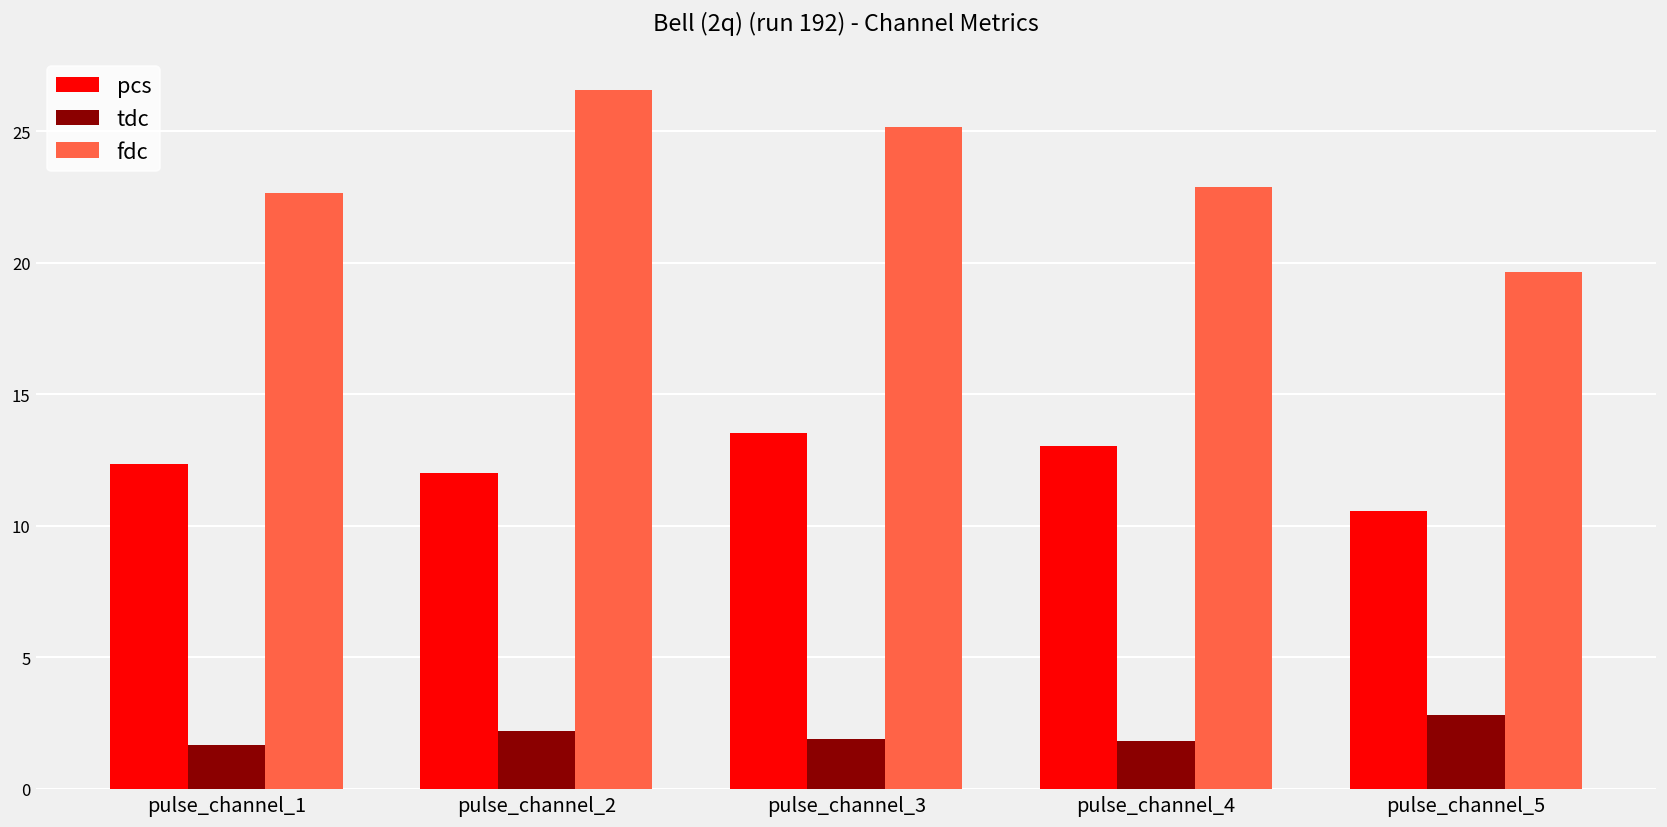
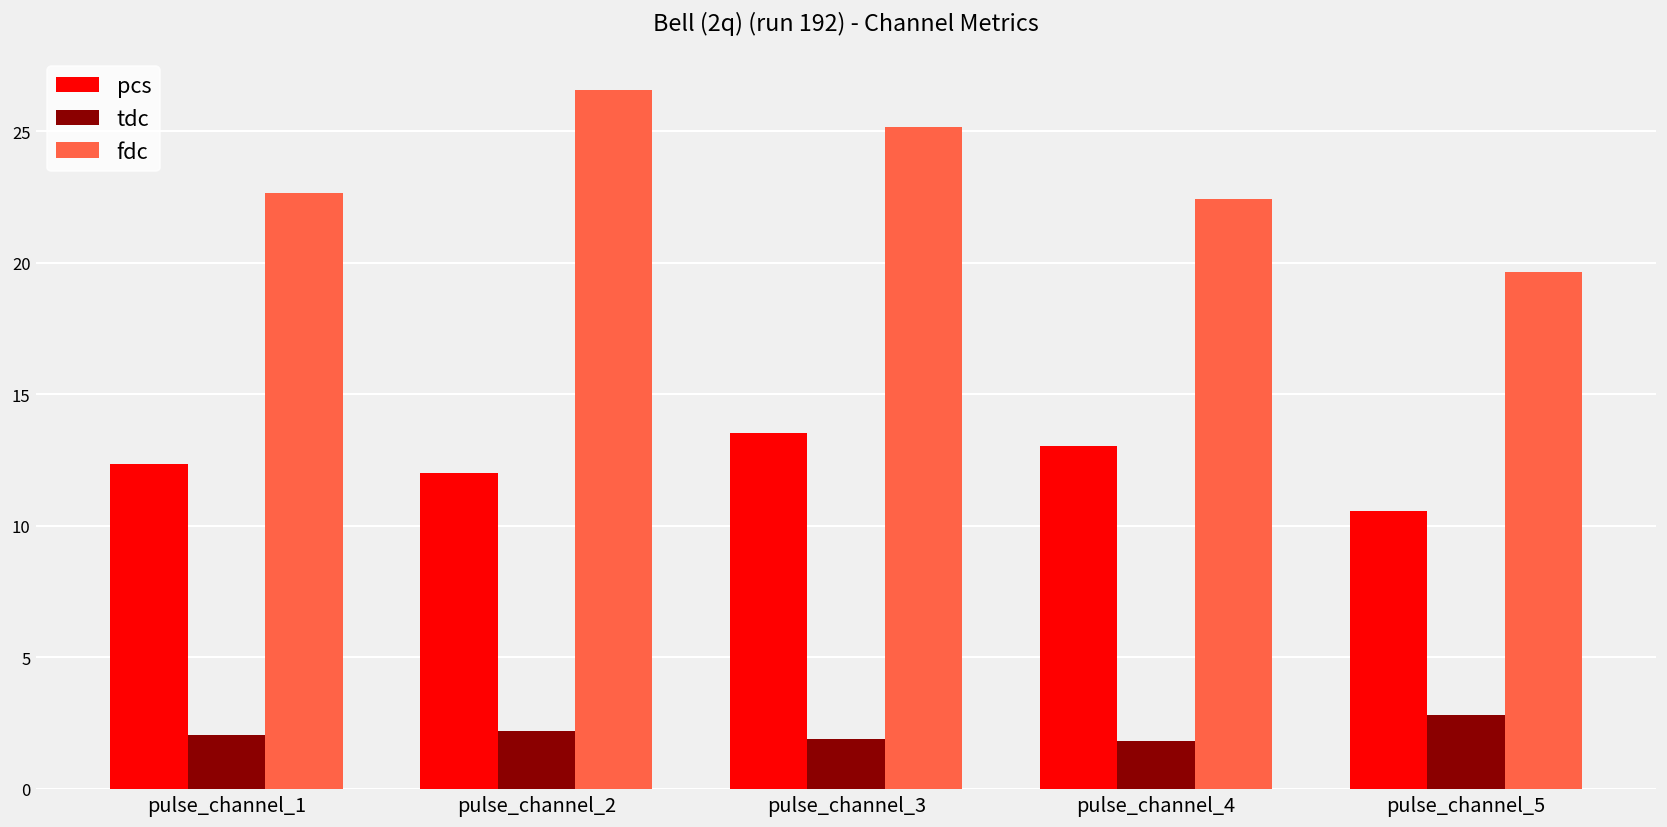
tdc, pulse_channel_1: 1.7 -> 2.0
fdc, pulse_channel_4: 22.9 -> 22.4
